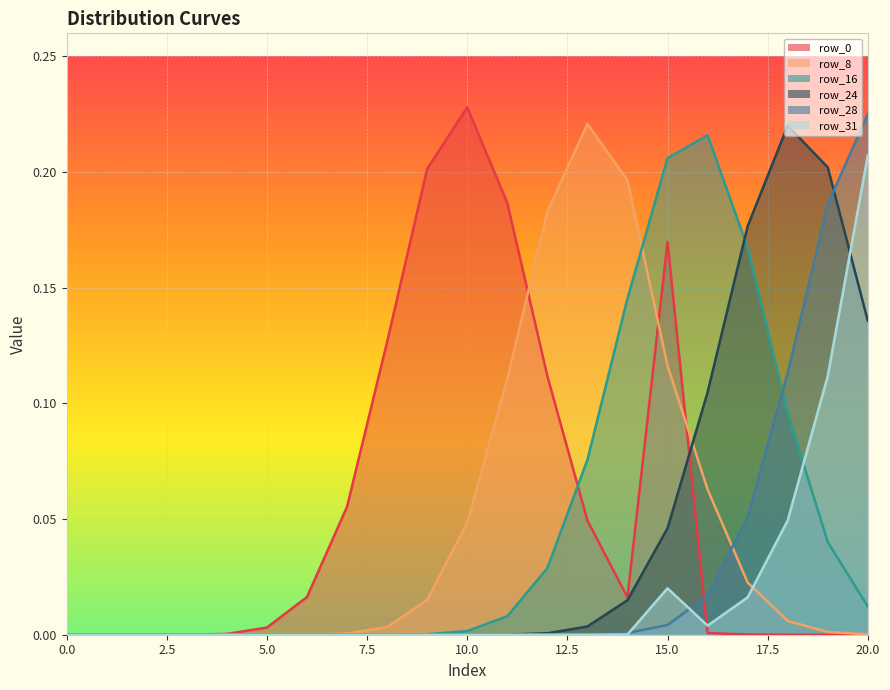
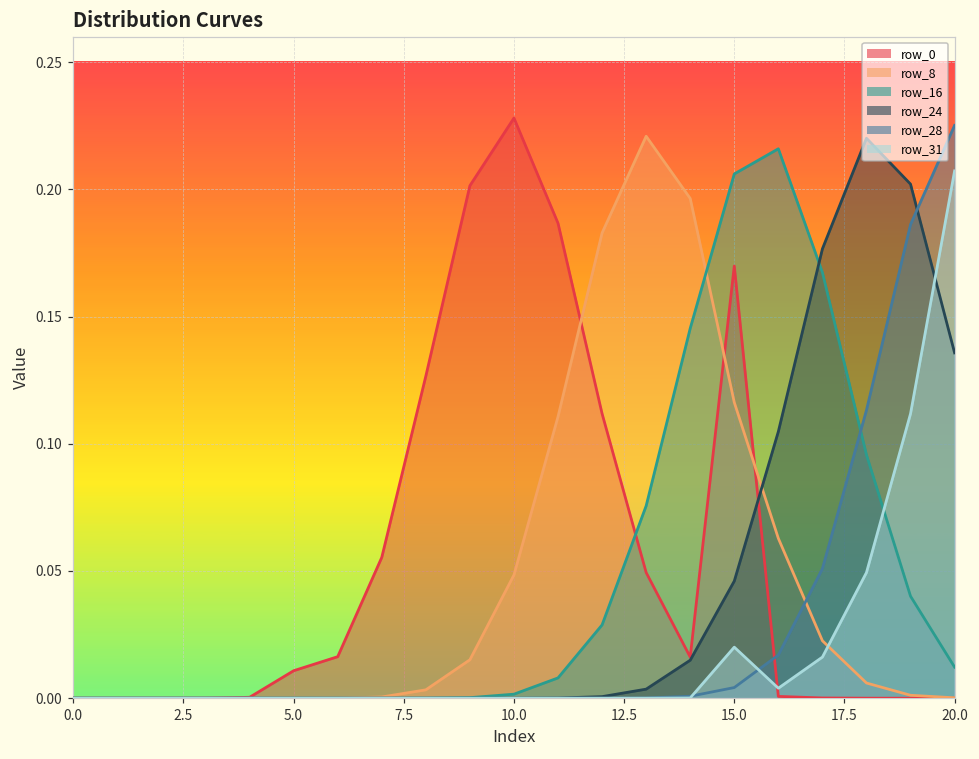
row_0, 5.0: 0.003 -> 0.011
